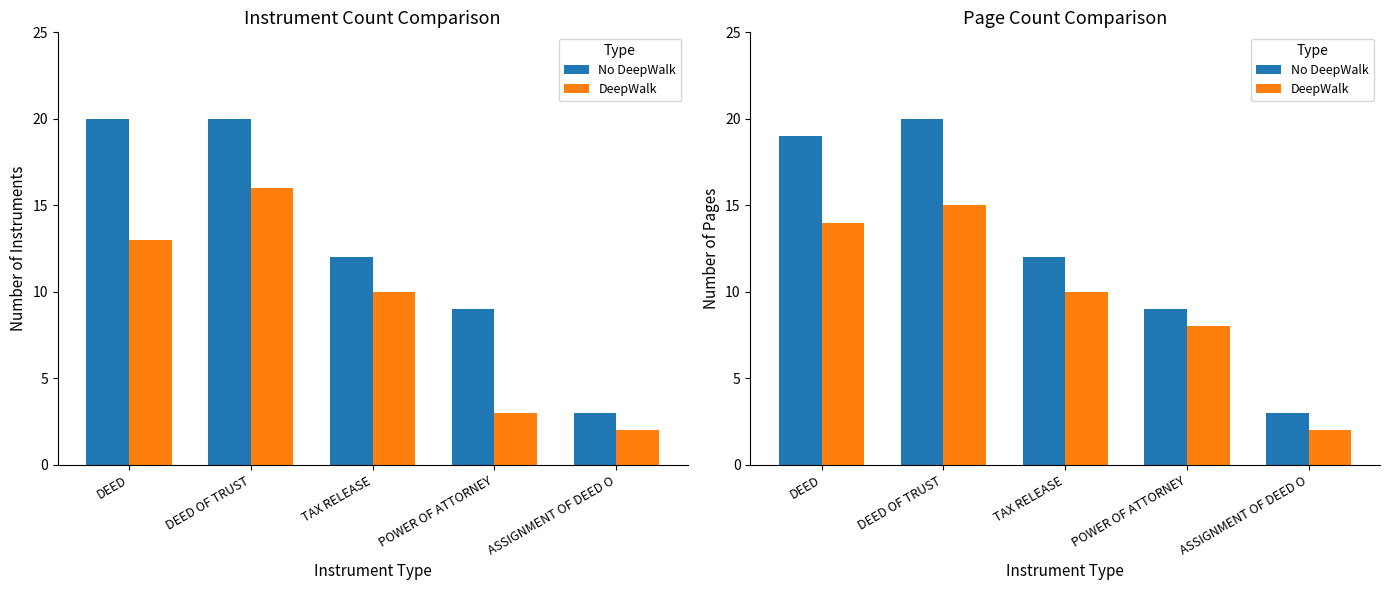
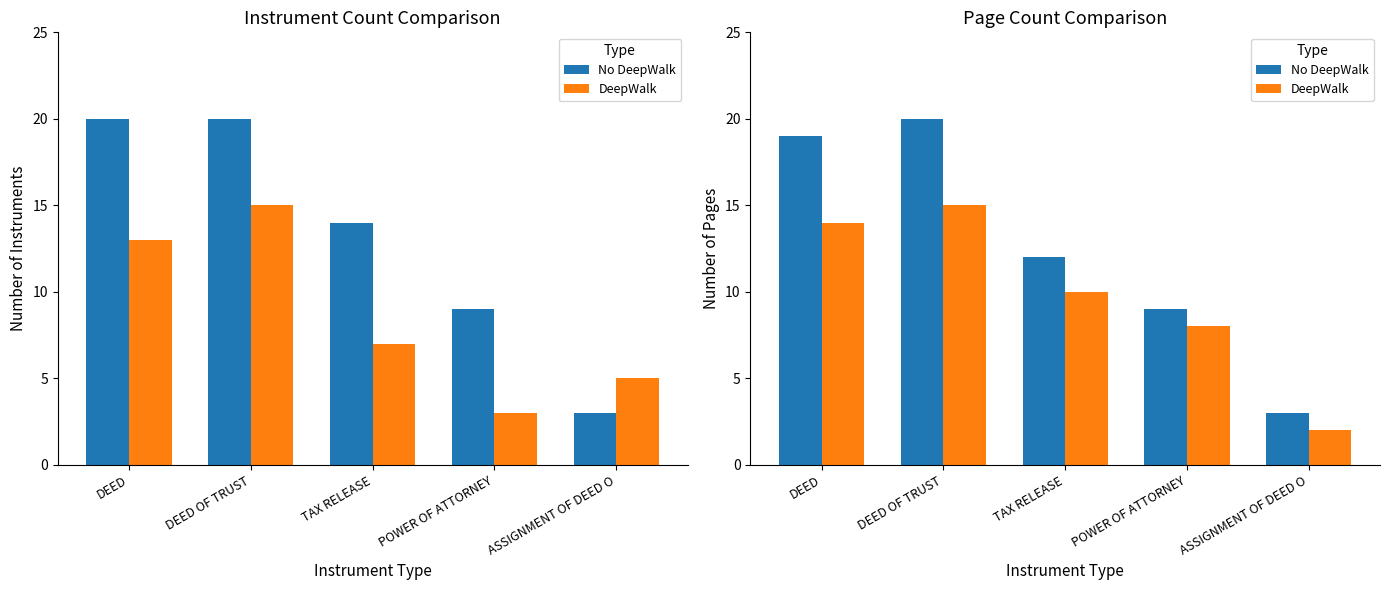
Instrument Count Comparison, DeepWalk, DEED OF TRUST: 16 -> 15
Instrument Count Comparison, No DeepWalk, TAX RELEASE: 12 -> 14
Instrument Count Comparison, DeepWalk, TAX RELEASE: 10 -> 7
Instrument Count Comparison, DeepWalk, ASSIGNMENT OF DEED O: 2 -> 5
